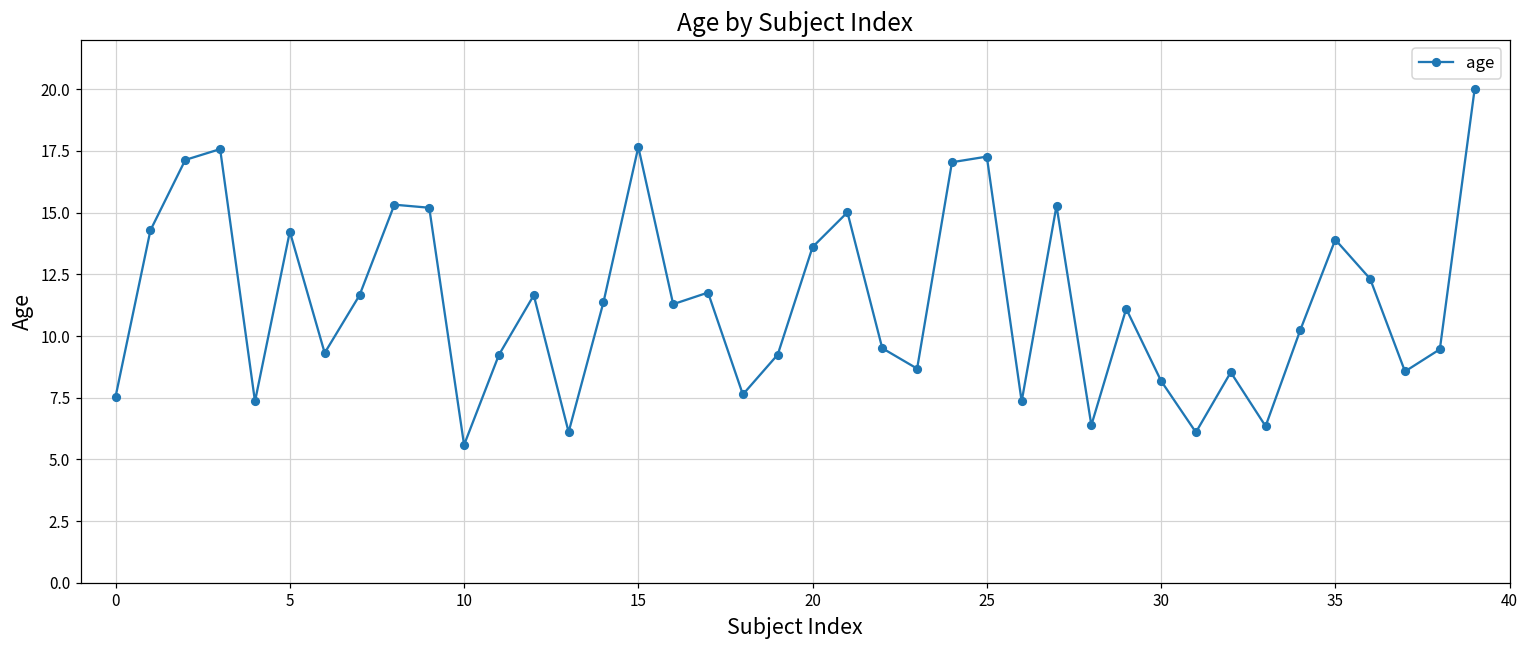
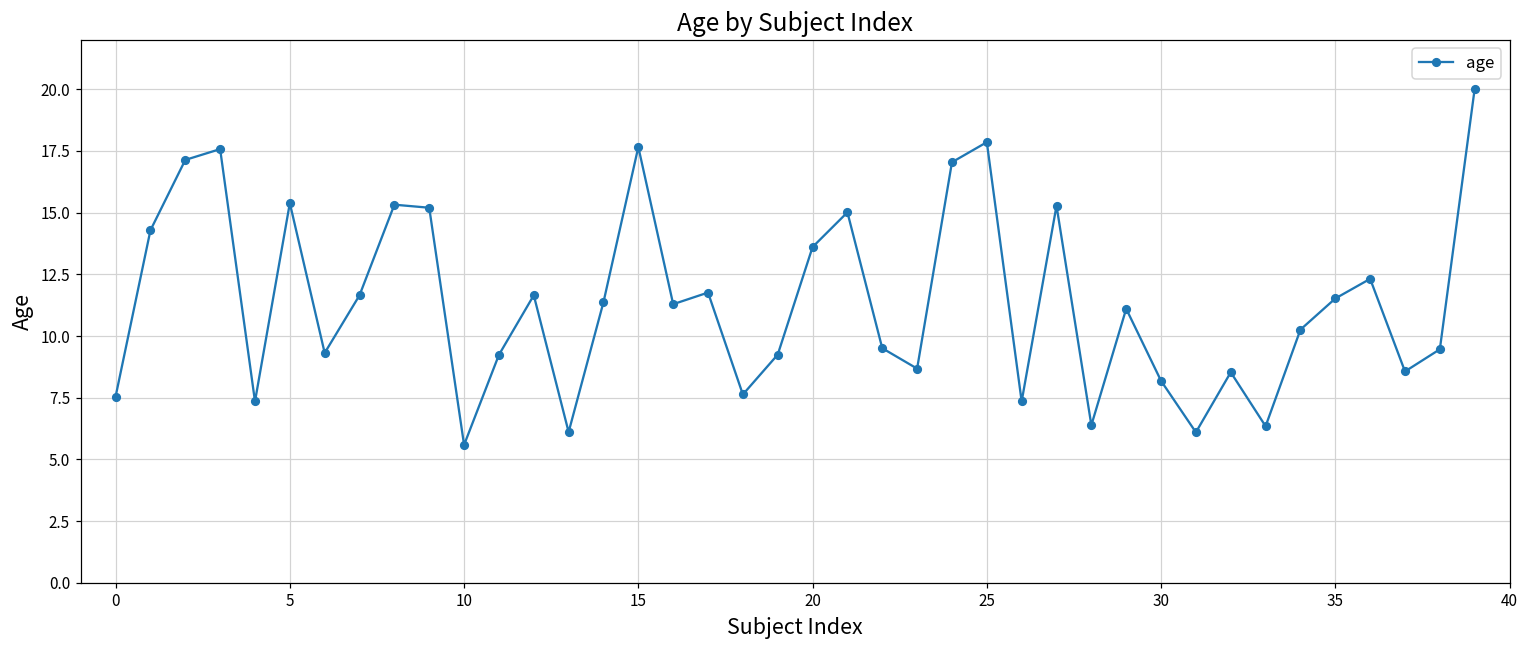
5: 14.2 -> 15.4
25: 17.3 -> 17.9
35: 13.9 -> 11.5
